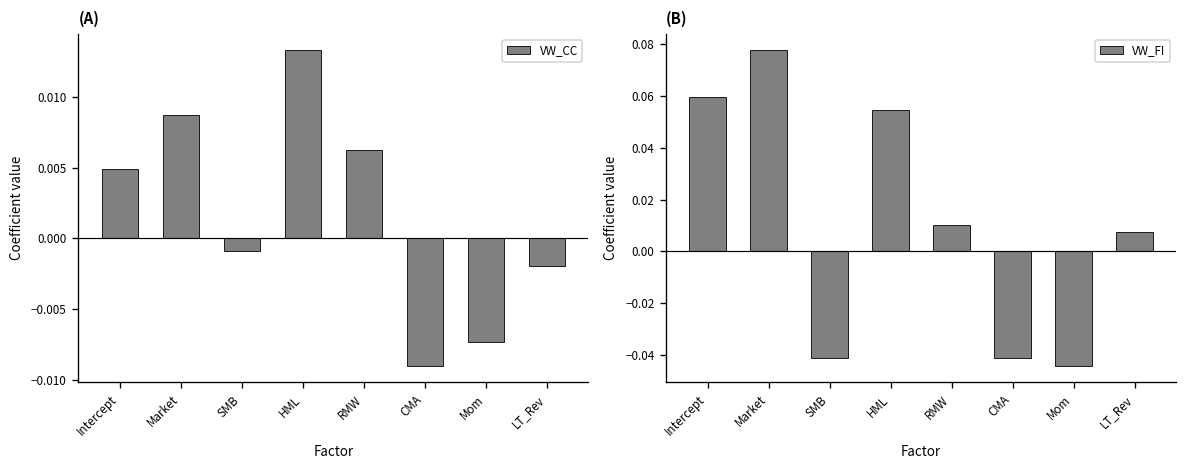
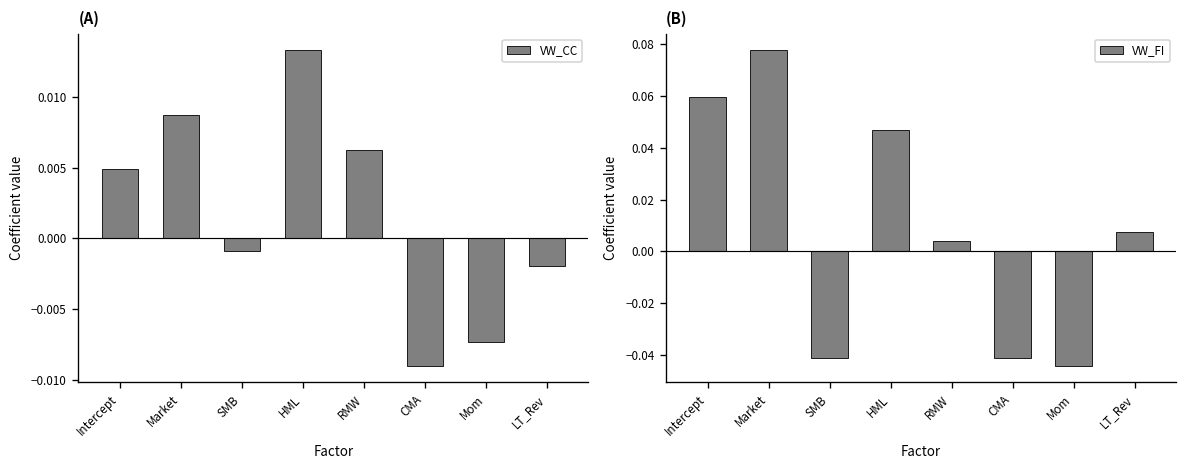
(B), HML: 0.055 -> 0.047
(B), RMW: 0.010 -> 0.004
